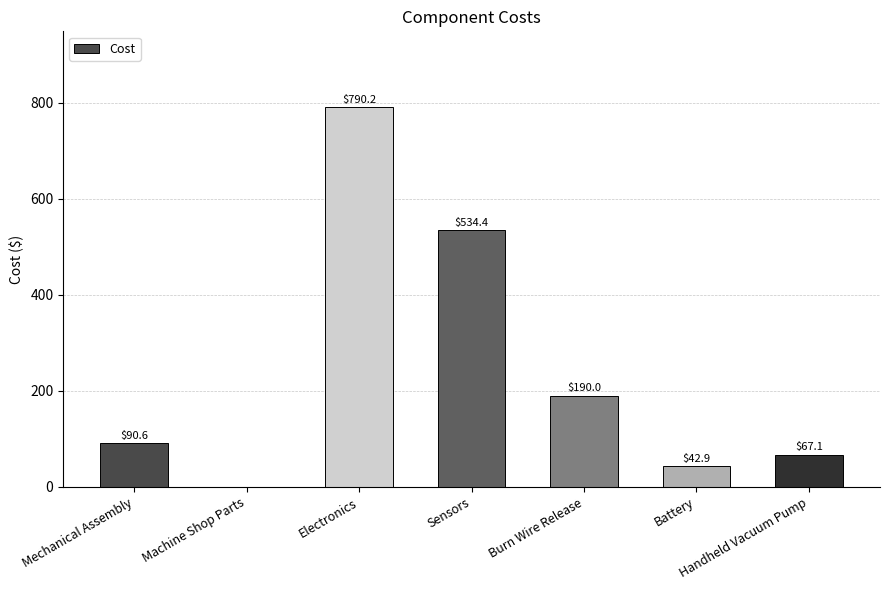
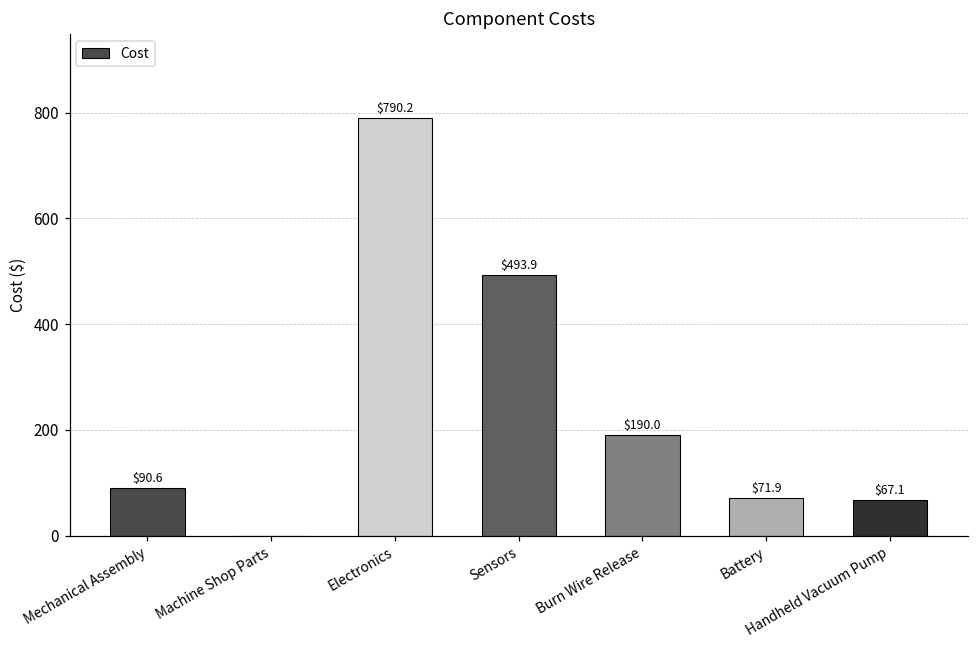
Sensors: $534.4 -> $493.9
Battery: $42.9 -> $71.9
